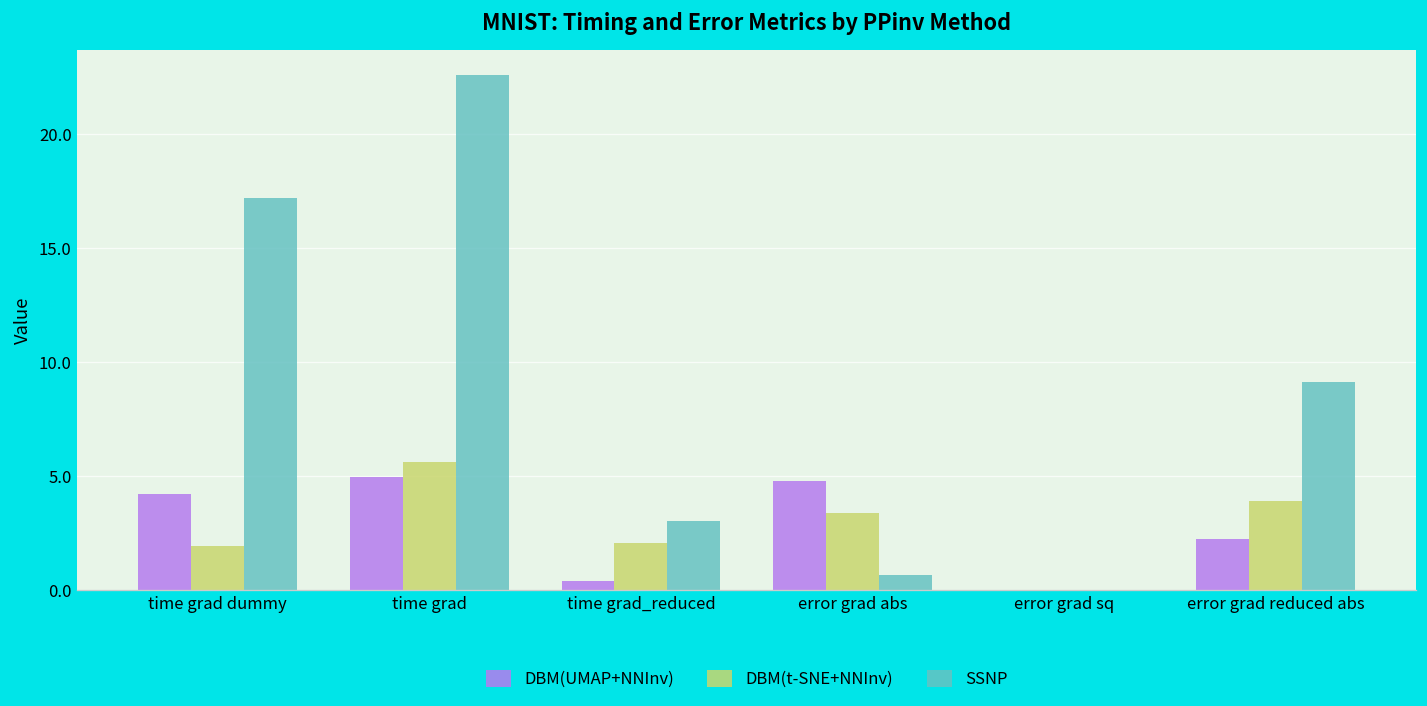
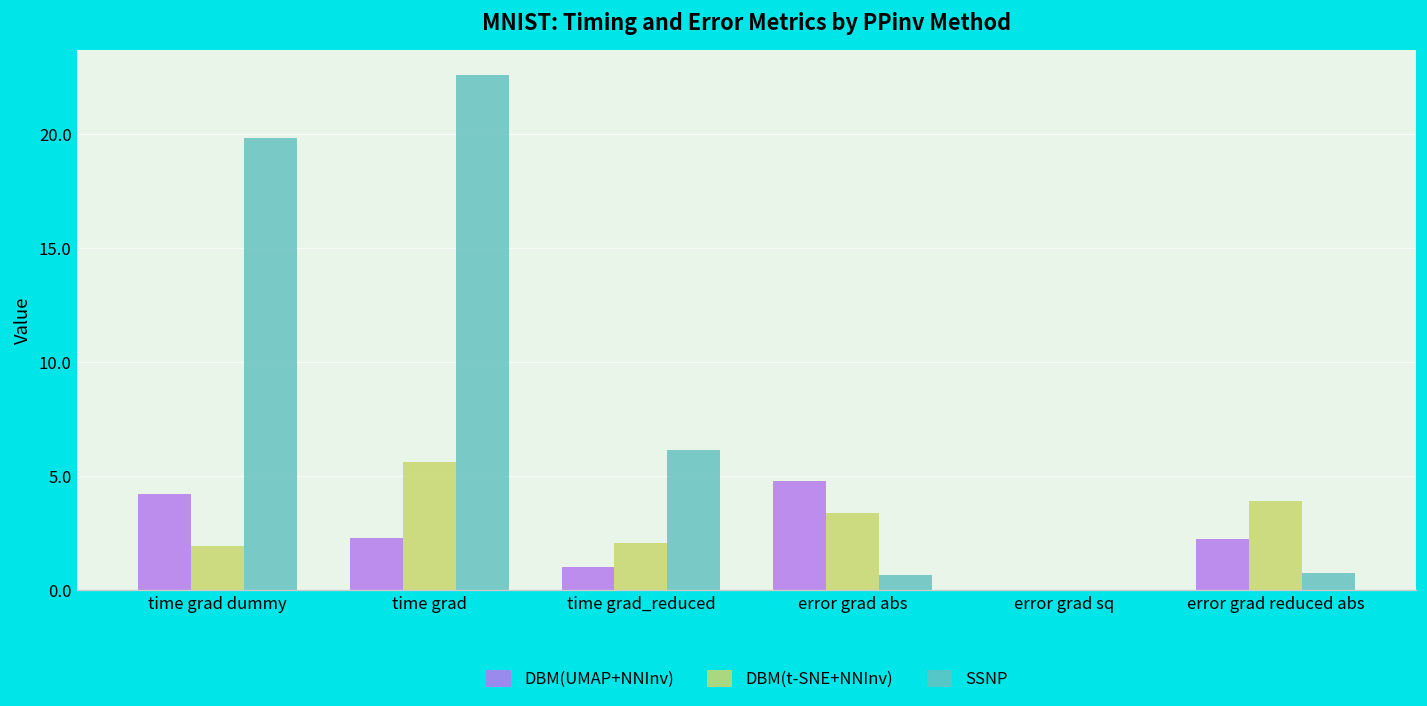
SSNP, time grad dummy: 17.2 -> 19.8
DBM(UMAP+NNInv), time grad: 4.9 -> 2.3
DBM(UMAP+NNInv), time grad_reduced: 0.4 -> 1.0
SSNP, time grad_reduced: 3.0 -> 6.1
SSNP, error grad reduced abs: 9.1 -> 0.7
